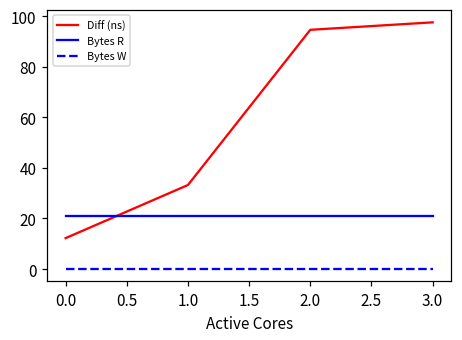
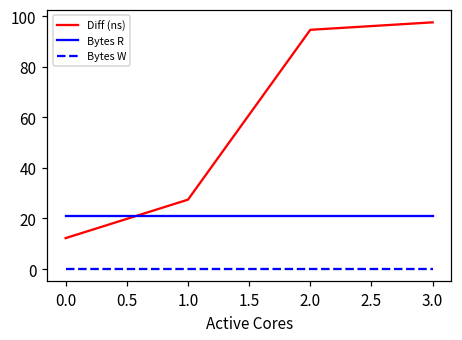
Diff (ns), 1.0: 33 -> 27
